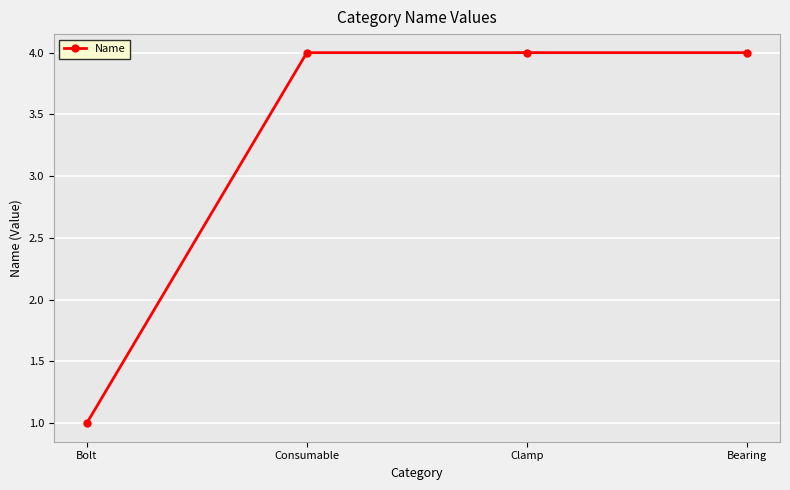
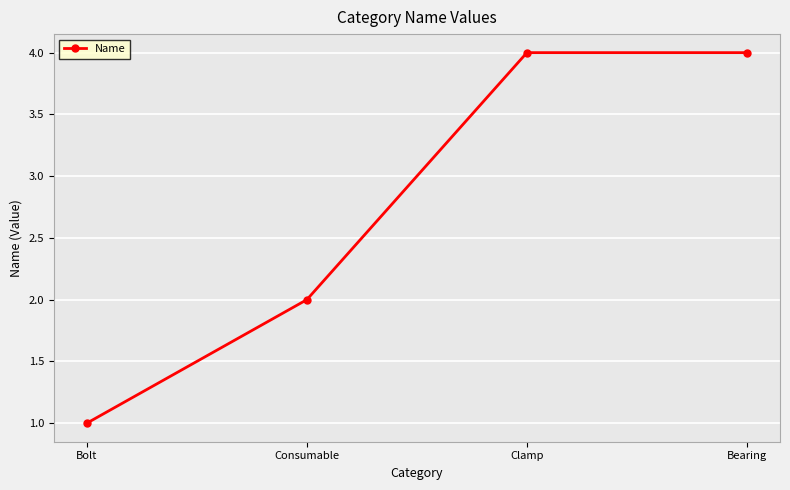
Consumable: 4 -> 2
